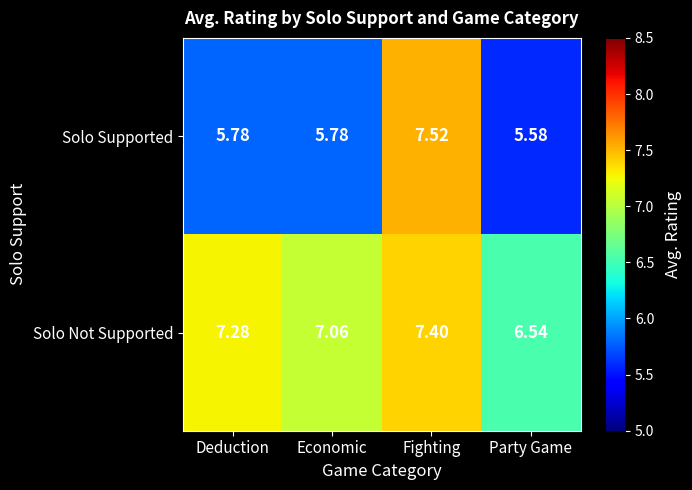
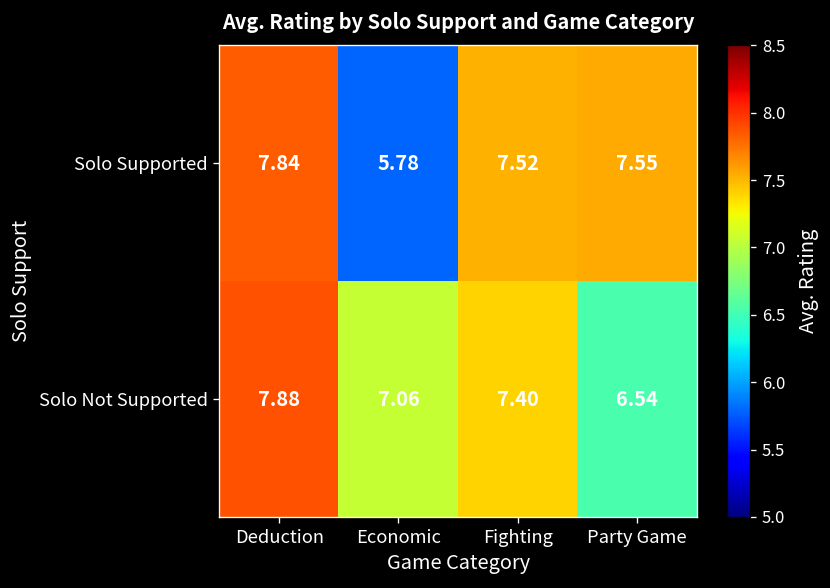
Solo Supported, Deduction: 5.78 -> 7.84
Solo Supported, Party Game: 5.58 -> 7.55
Solo Not Supported, Deduction: 7.28 -> 7.88
